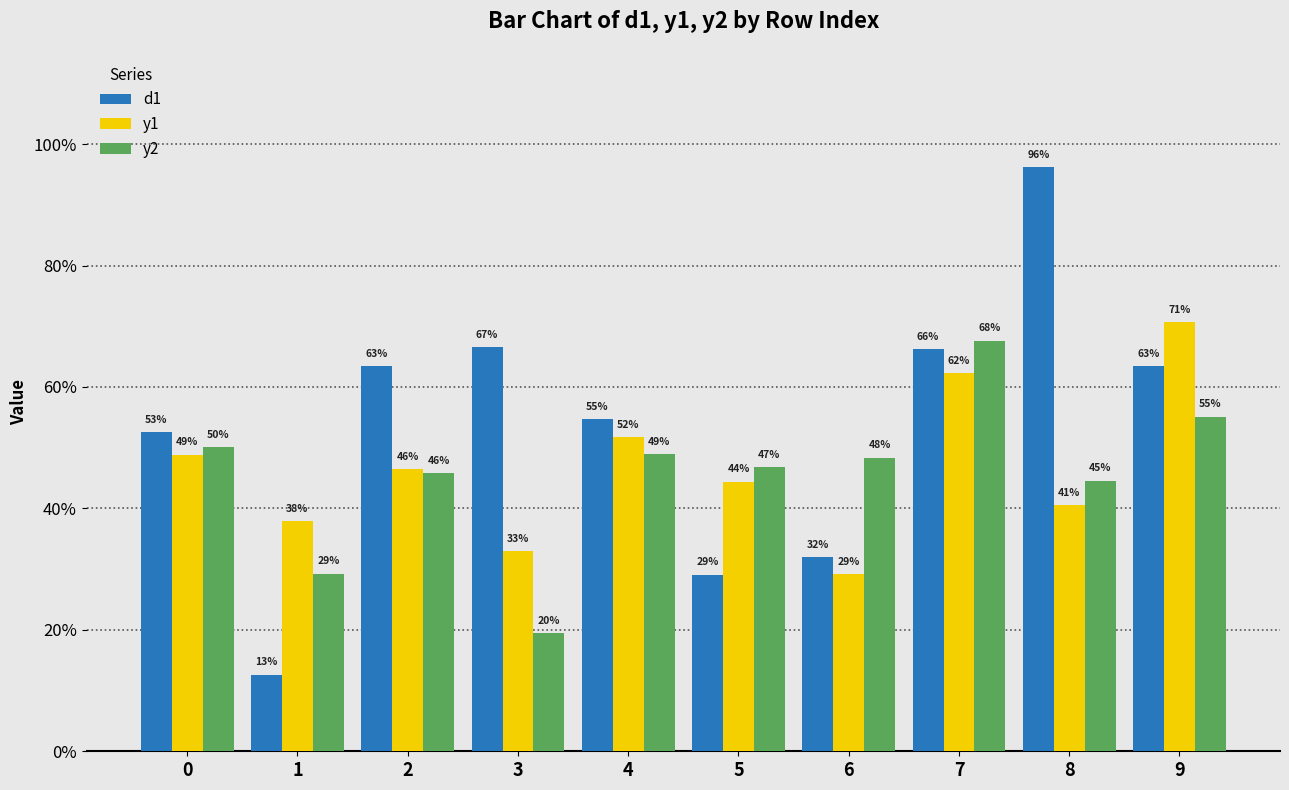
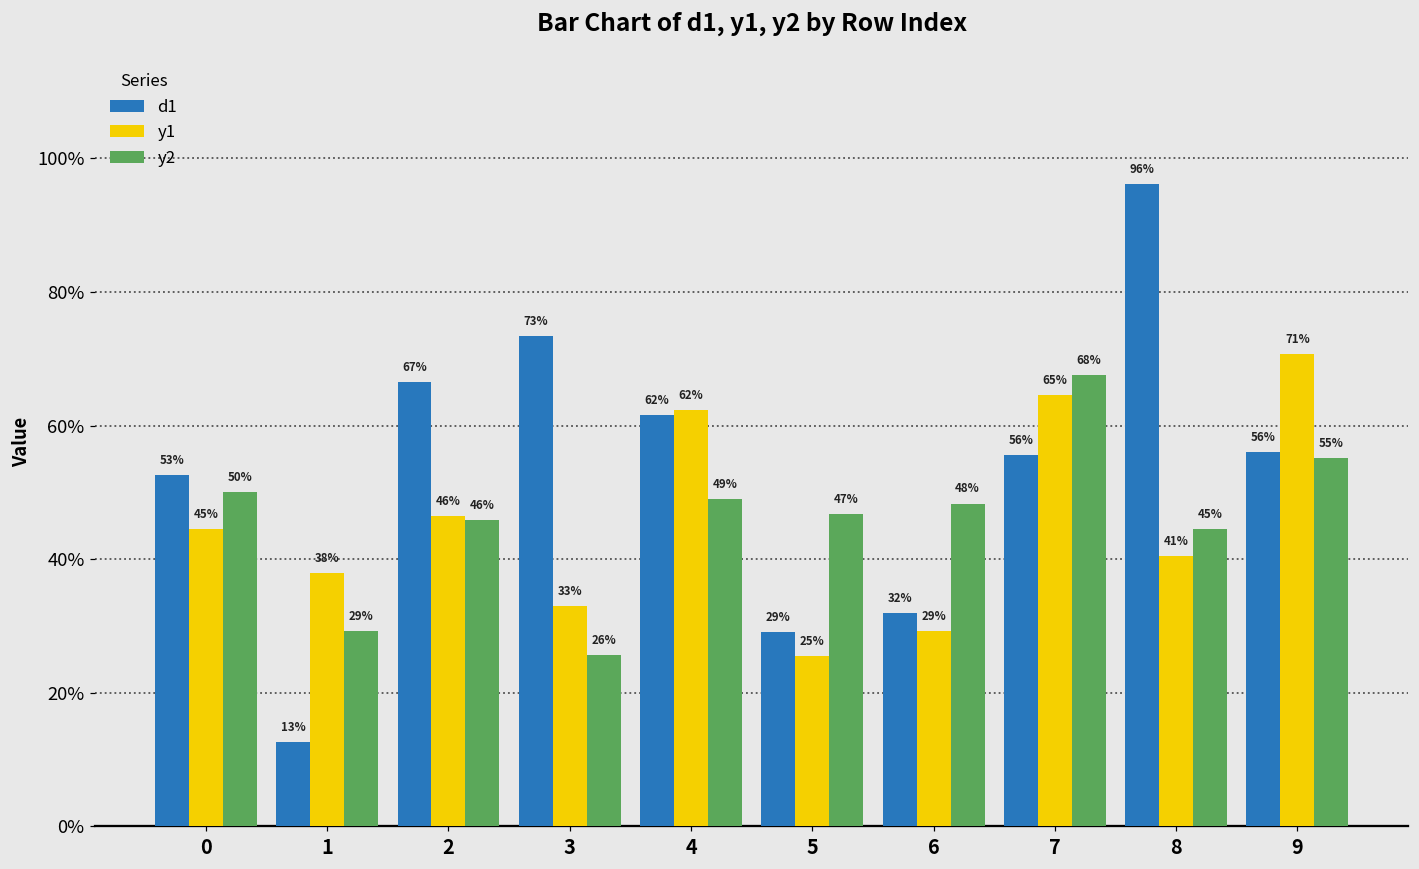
y1, 0: 49% -> 45%
d1, 2: 63% -> 67%
d1, 3: 67% -> 73%
y2, 3: 20% -> 26%
d1, 4: 55% -> 62%
y1, 4: 52% -> 62%
y1, 5: 44% -> 25%
d1, 7: 66% -> 56%
y1, 7: 62% -> 65%
d1, 9: 63% -> 56%
